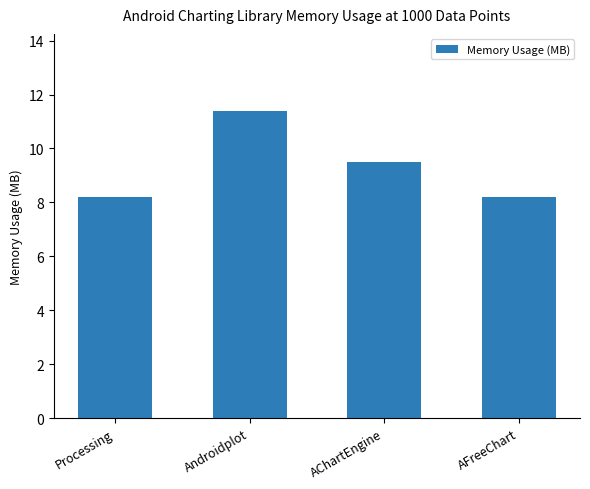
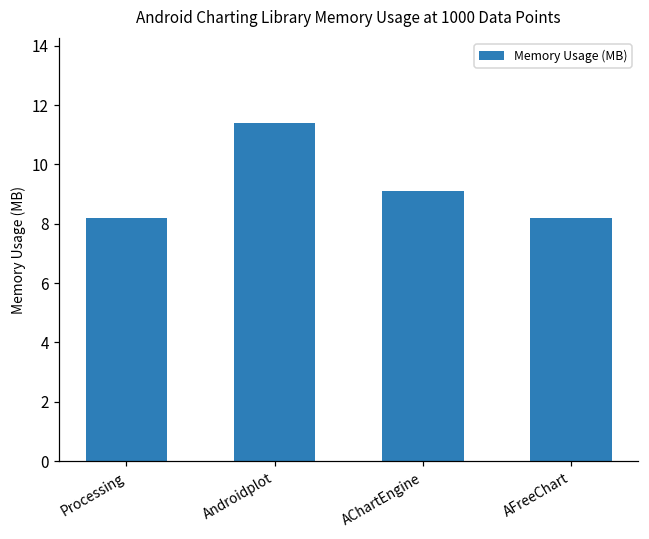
AChartEngine: 9.5 -> 9.1
